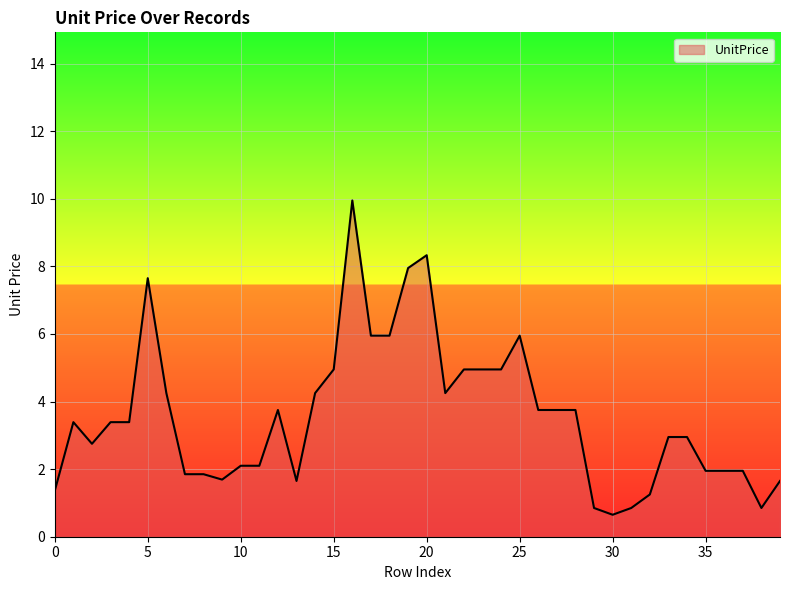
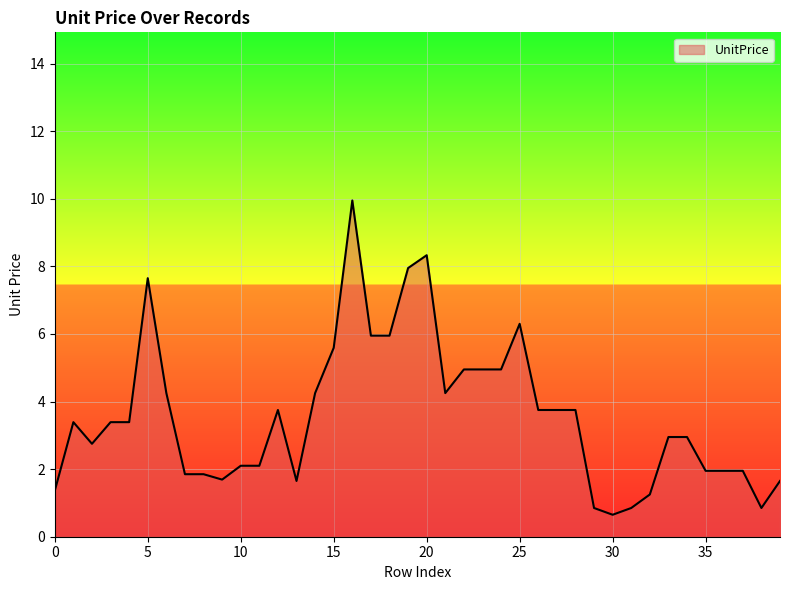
15: 5.0 -> 5.6
25: 6.0 -> 6.3
